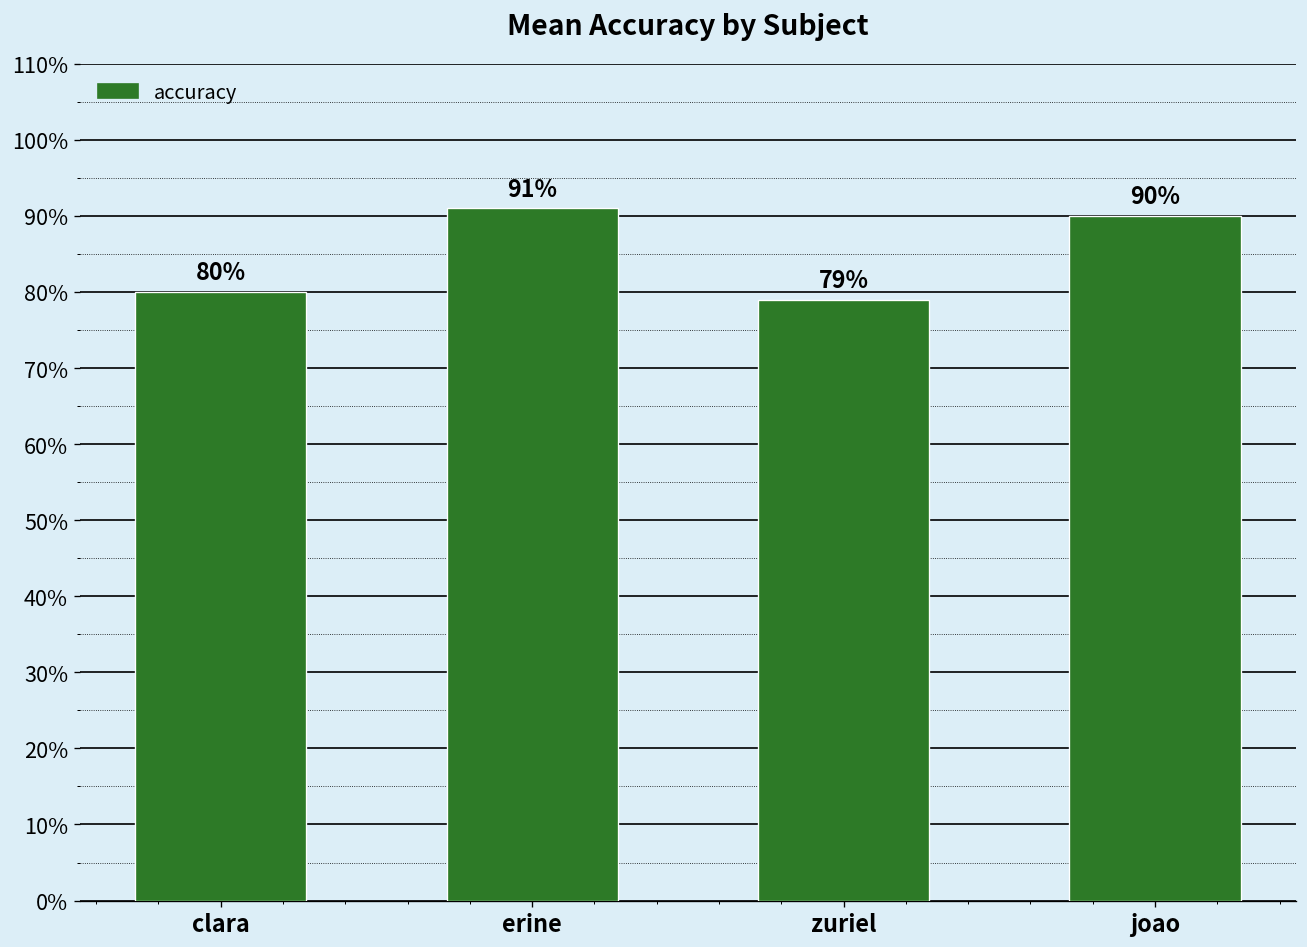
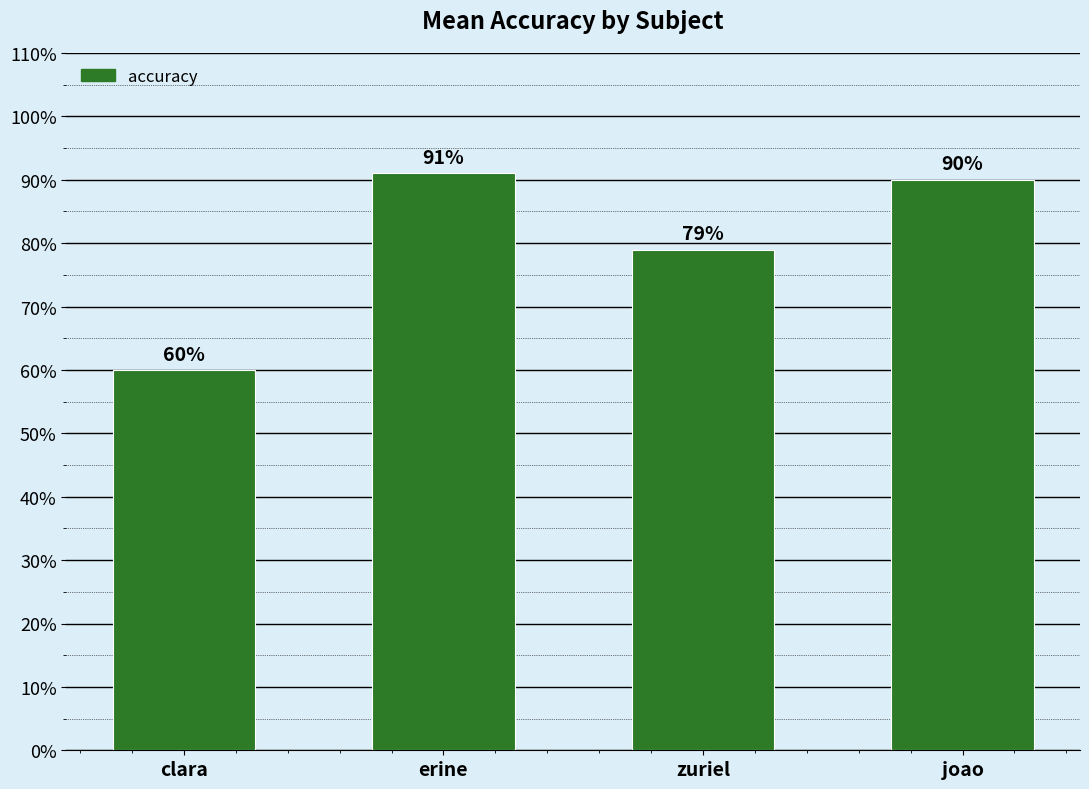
clara: 80% -> 60%
